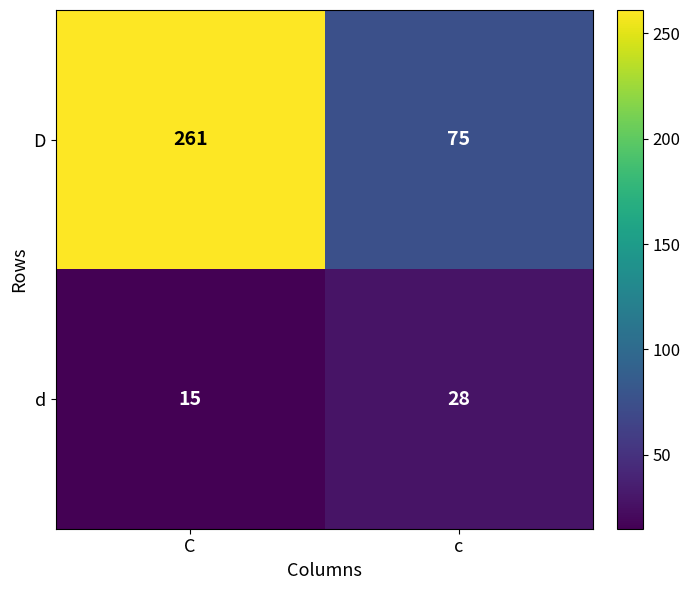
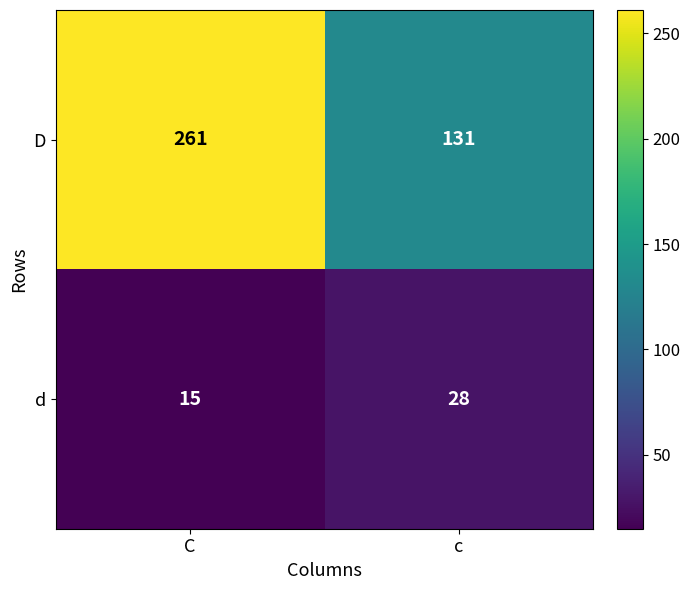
D, c: 75 -> 131
